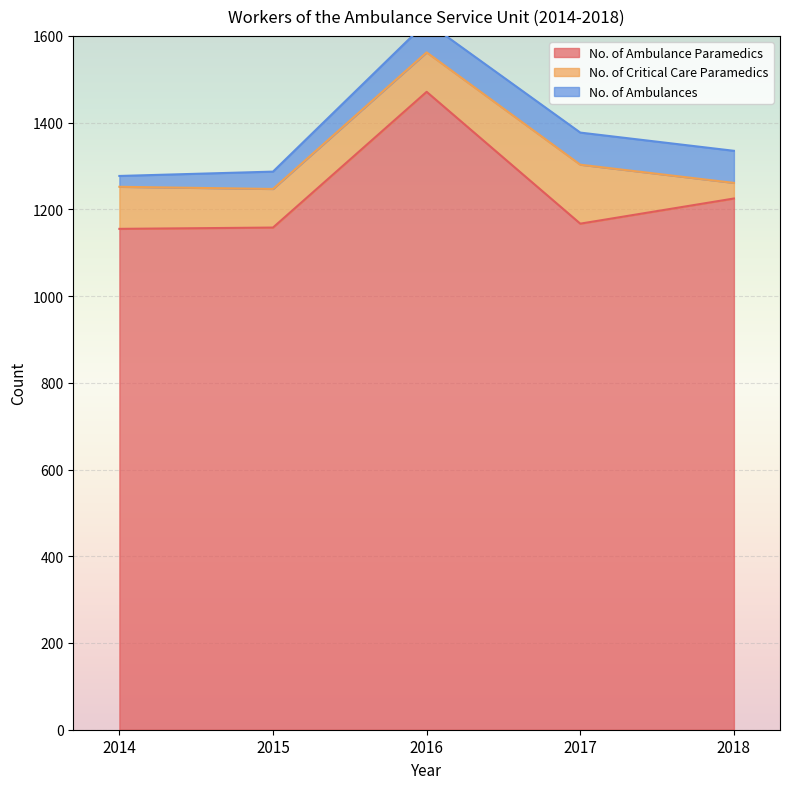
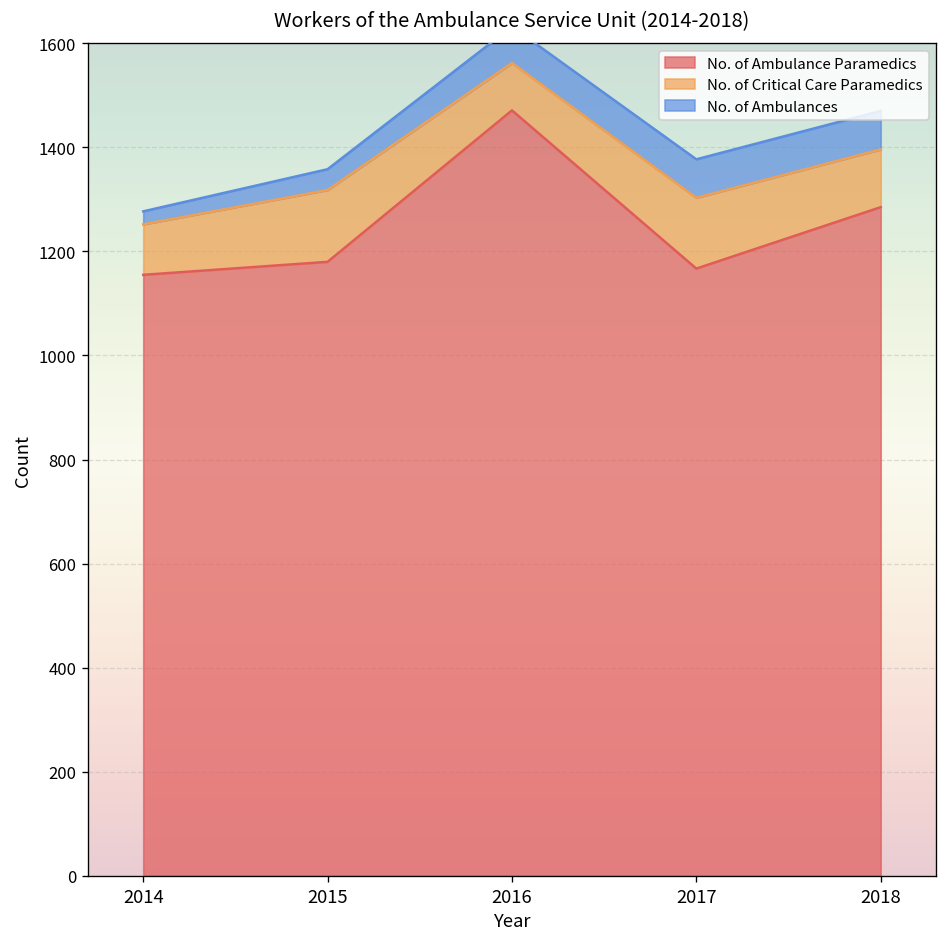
No. of Ambulance Paramedics, 2015: 1160 -> 1180
No. of Critical Care Paramedics, 2015: 90 -> 140
No. of Ambulance Paramedics, 2018: 1230 -> 1290
No. of Critical Care Paramedics, 2018: 40 -> 110
